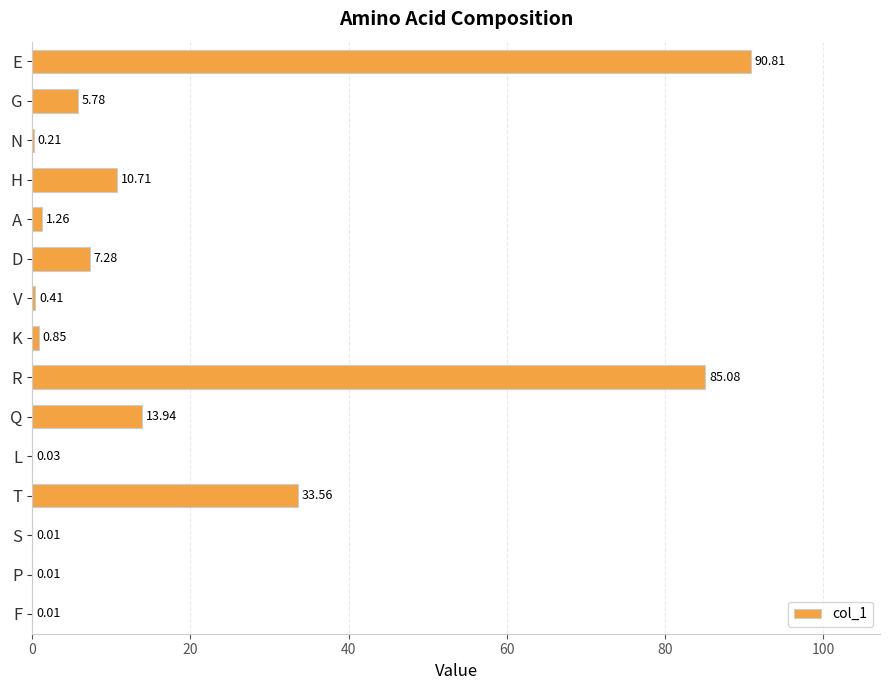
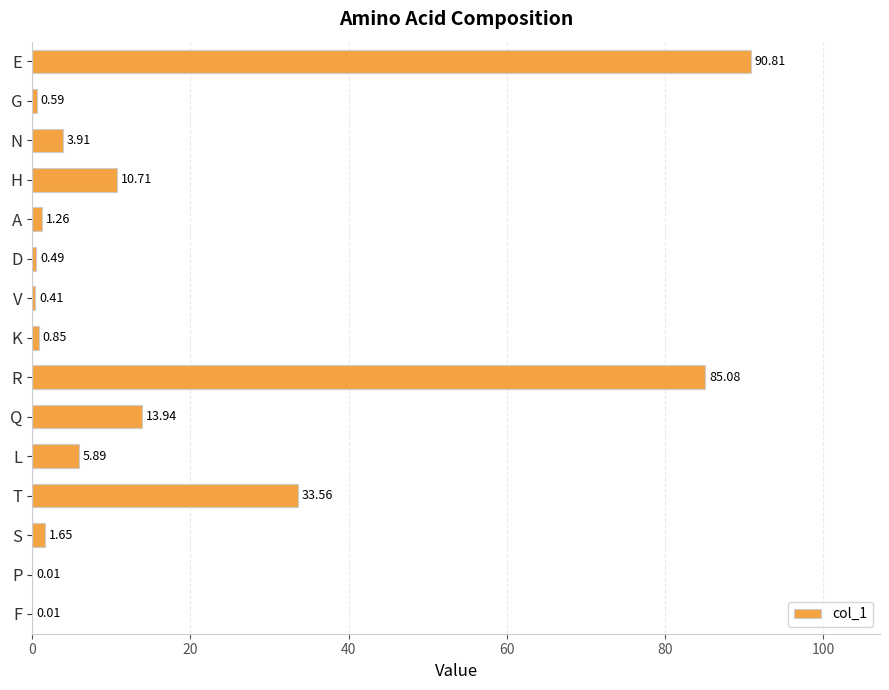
G: 5.78 -> 0.59
N: 0.21 -> 3.91
D: 7.28 -> 0.49
L: 0.03 -> 5.89
S: 0.01 -> 1.65
